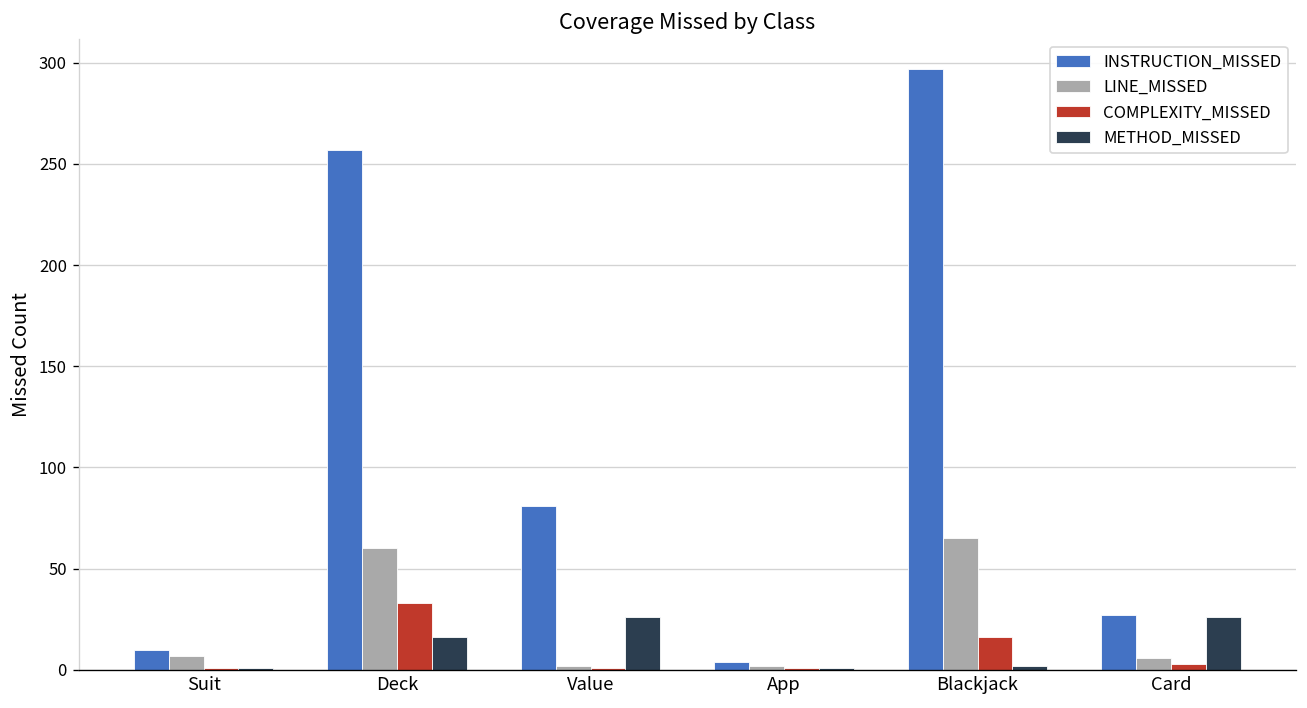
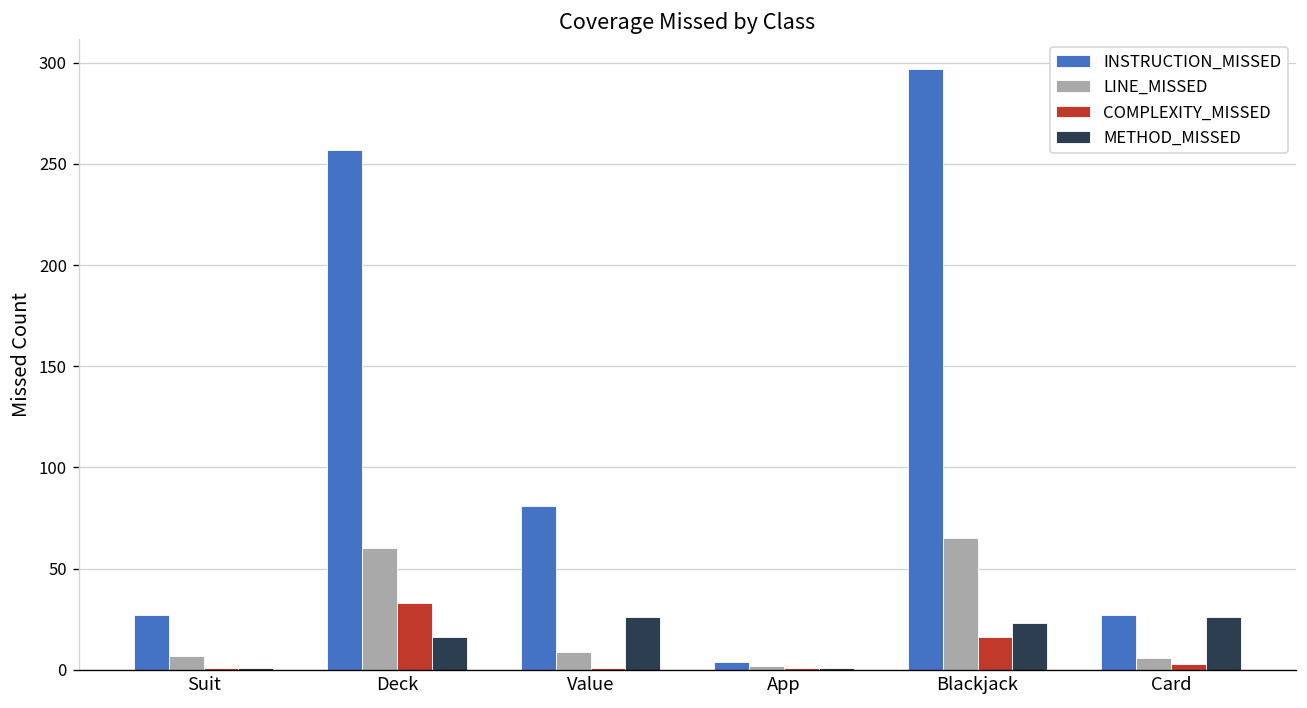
INSTRUCTION_MISSED, Suit: 10 -> 27
LINE_MISSED, Value: 2 -> 9
METHOD_MISSED, Blackjack: 2 -> 23
